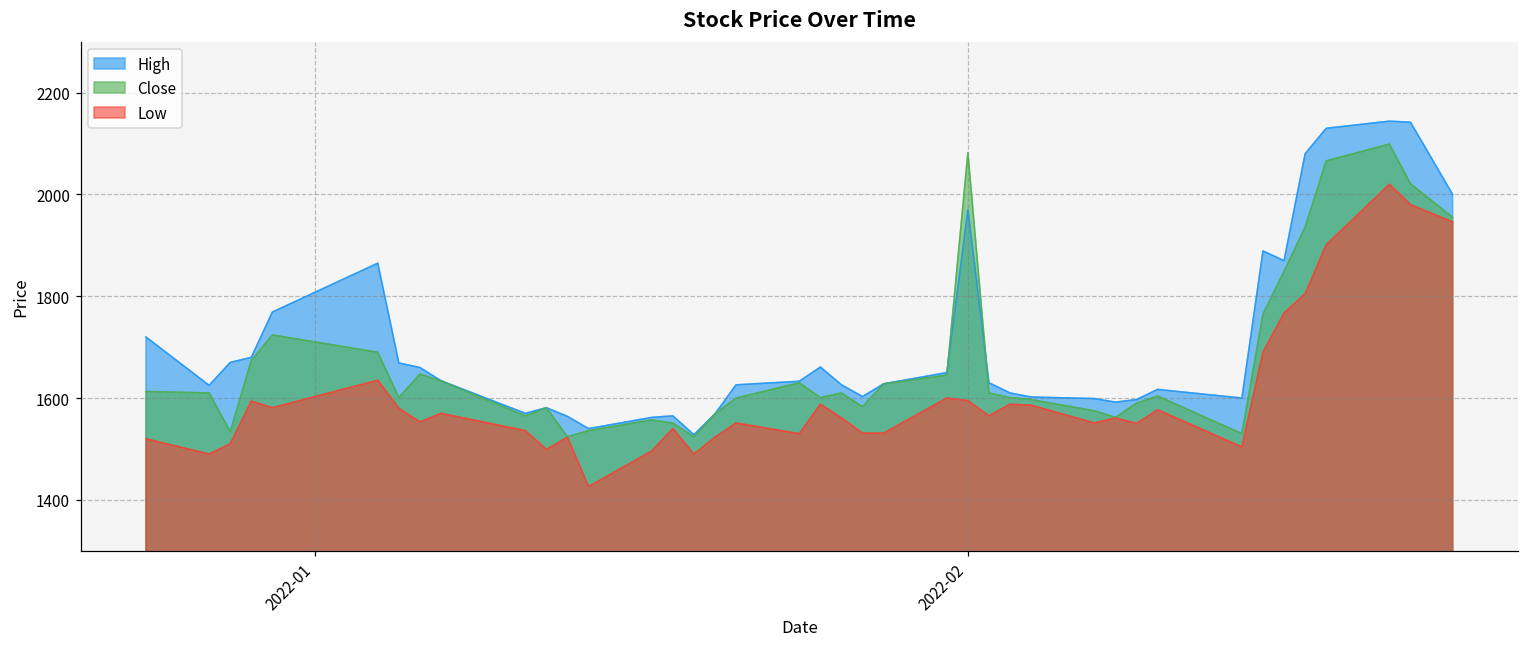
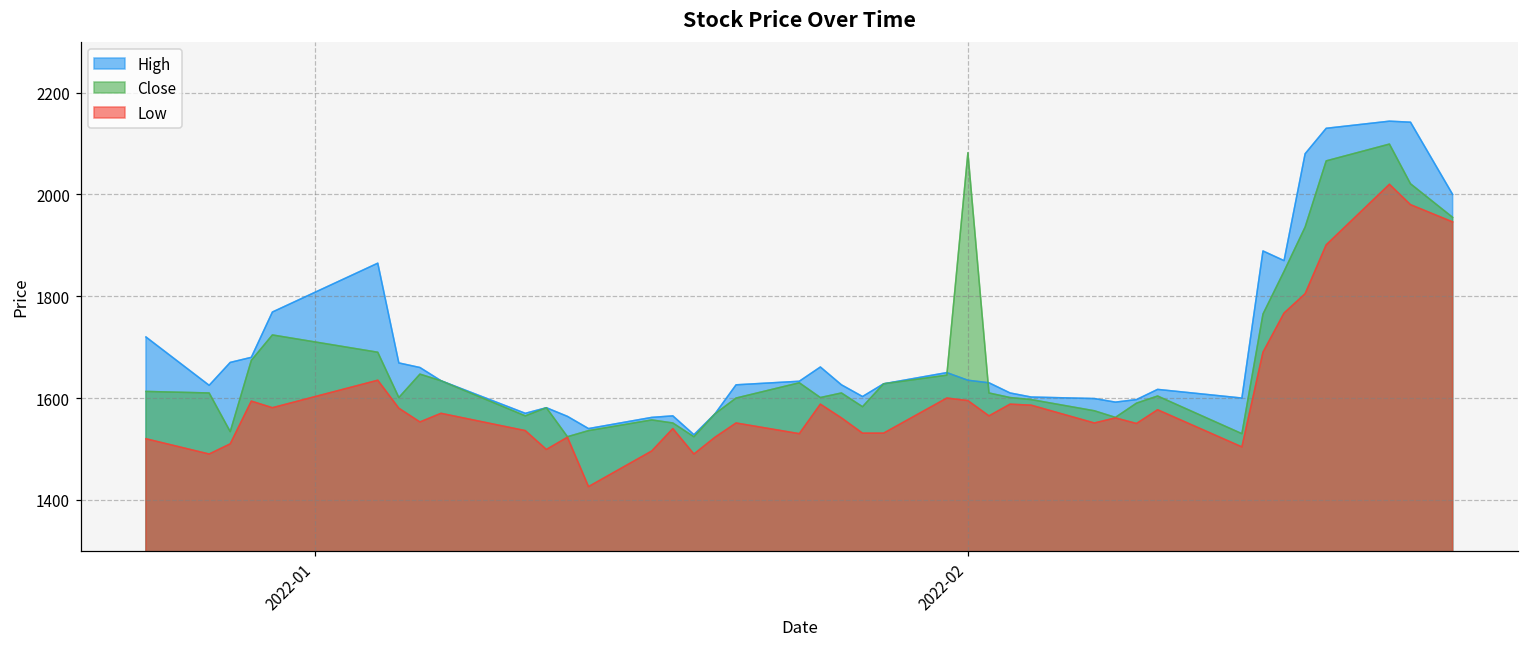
High, 2022-02: 1970 -> 1640
